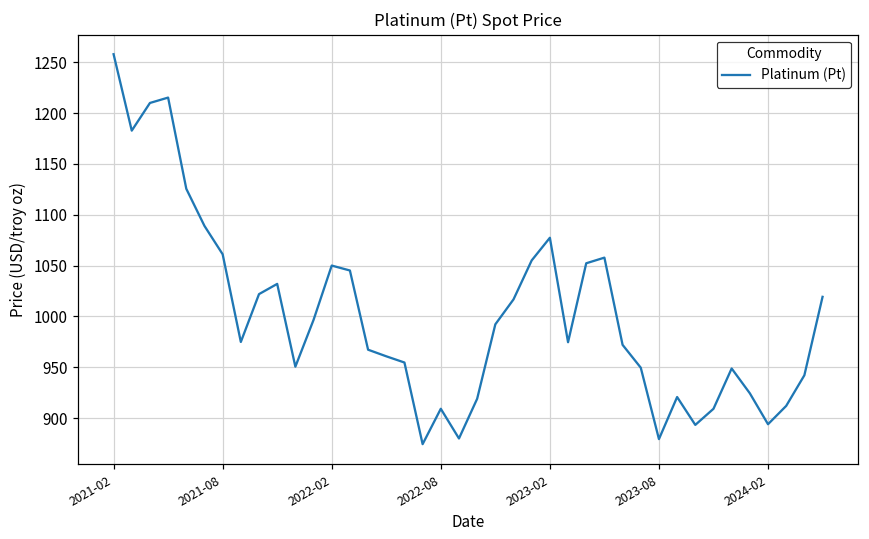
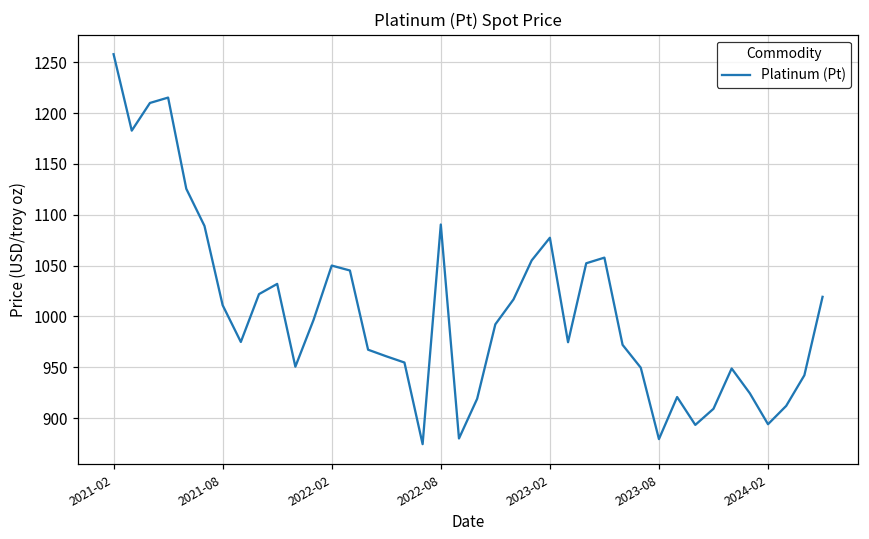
2021-08: 1060 -> 1010
2022-08: 910 -> 1090
